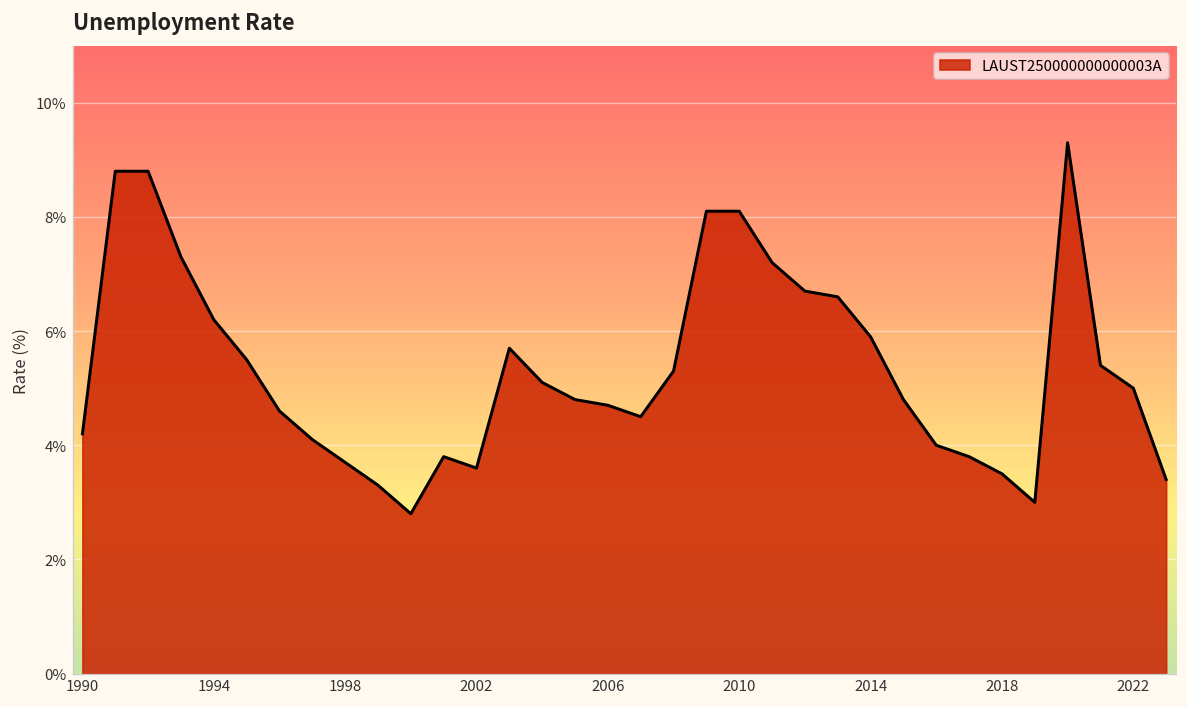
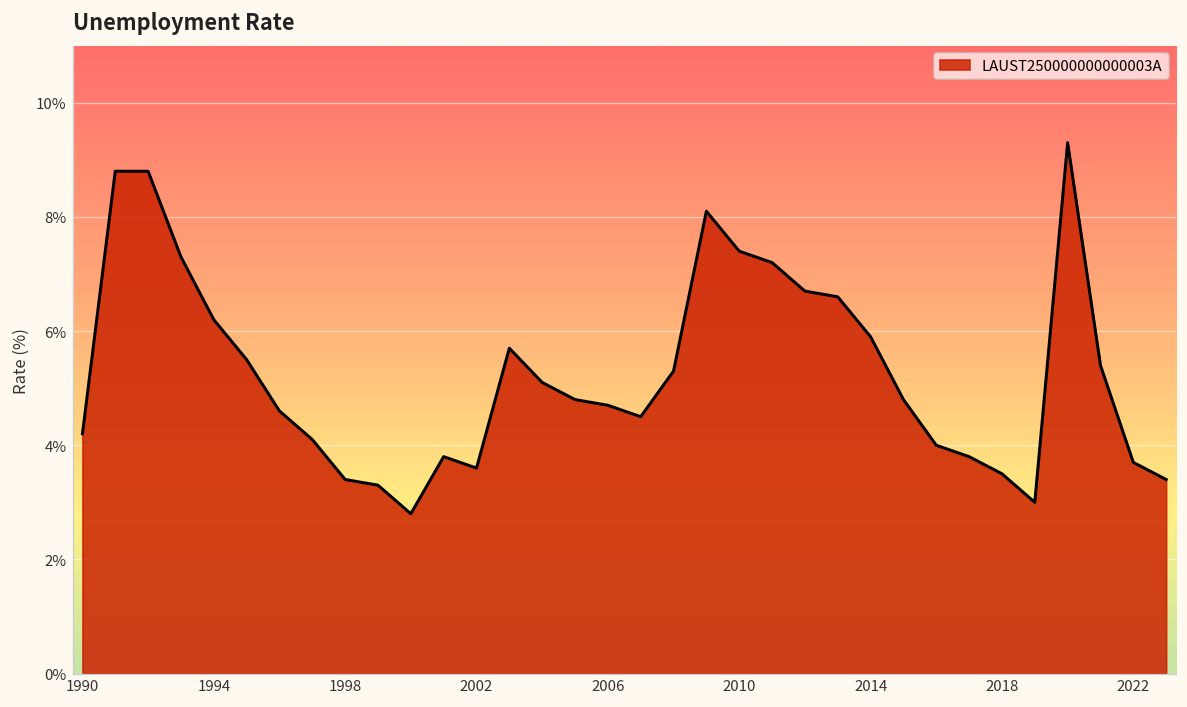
1998: 3.7% -> 3.4%
2010: 8.1% -> 7.4%
2022: 5.0% -> 3.7%
